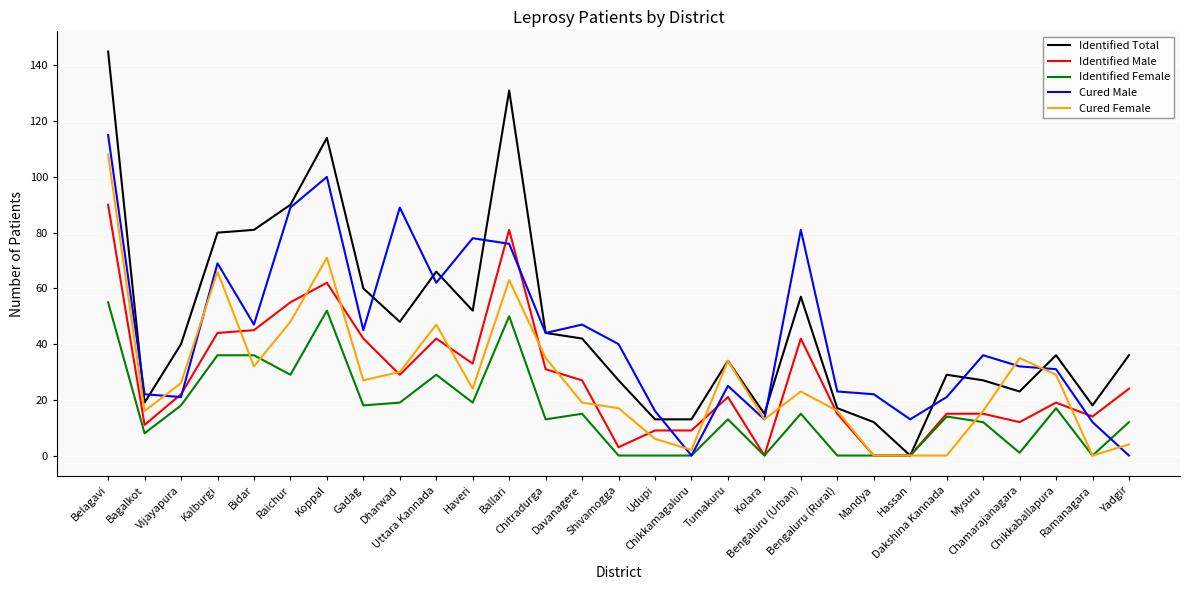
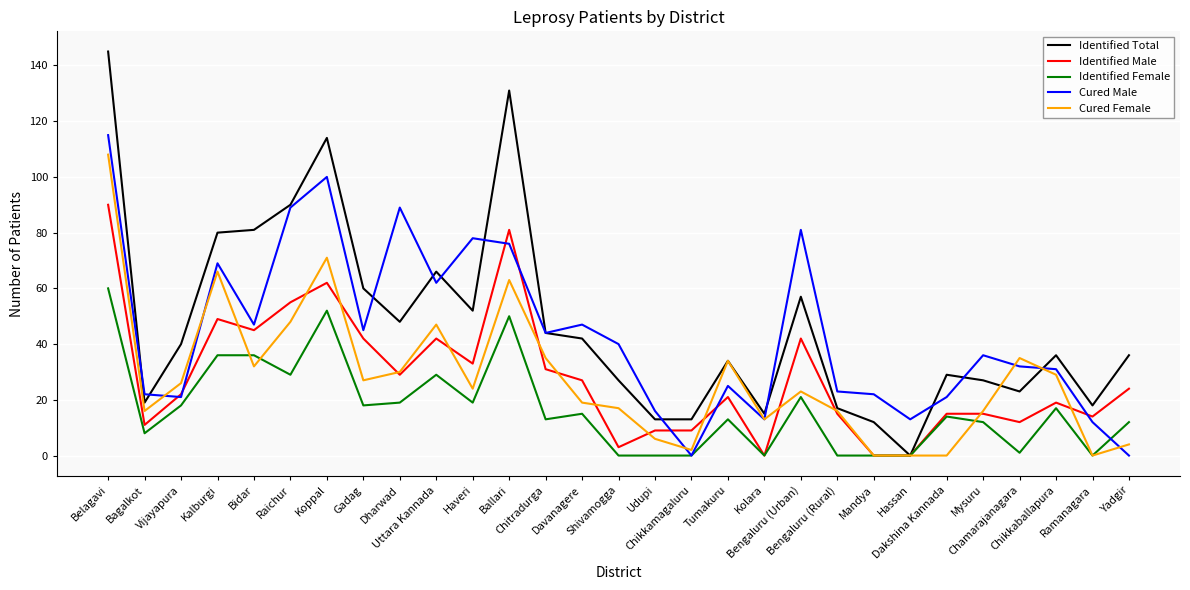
Identified Female, Belagavi: 55 -> 60
Identified Male, Kalburgi: 44 -> 49
Identified Female, Bengaluru (Urban): 15 -> 21
